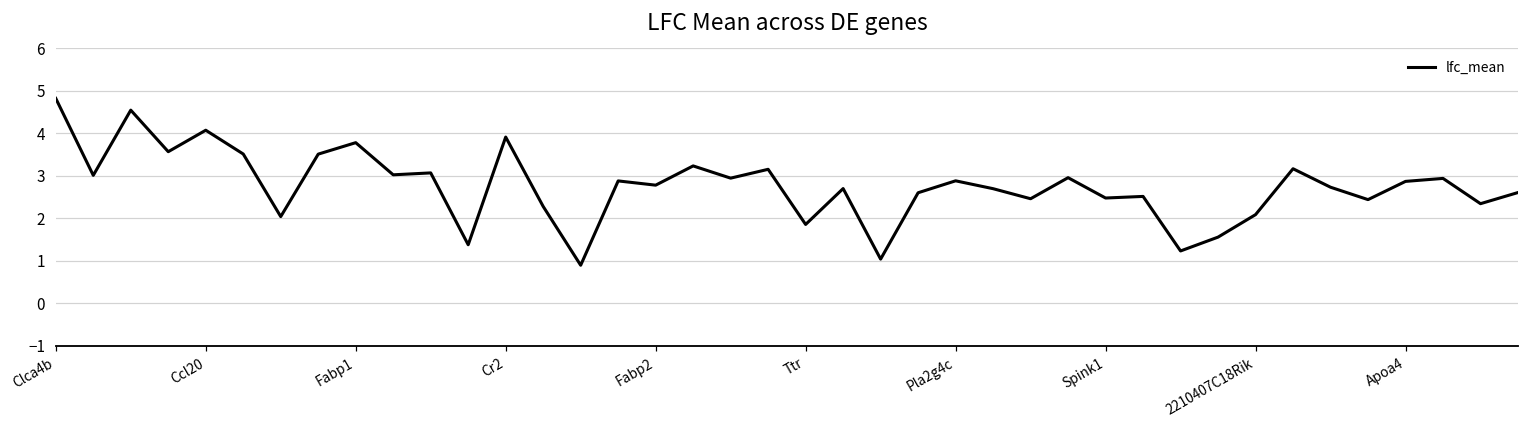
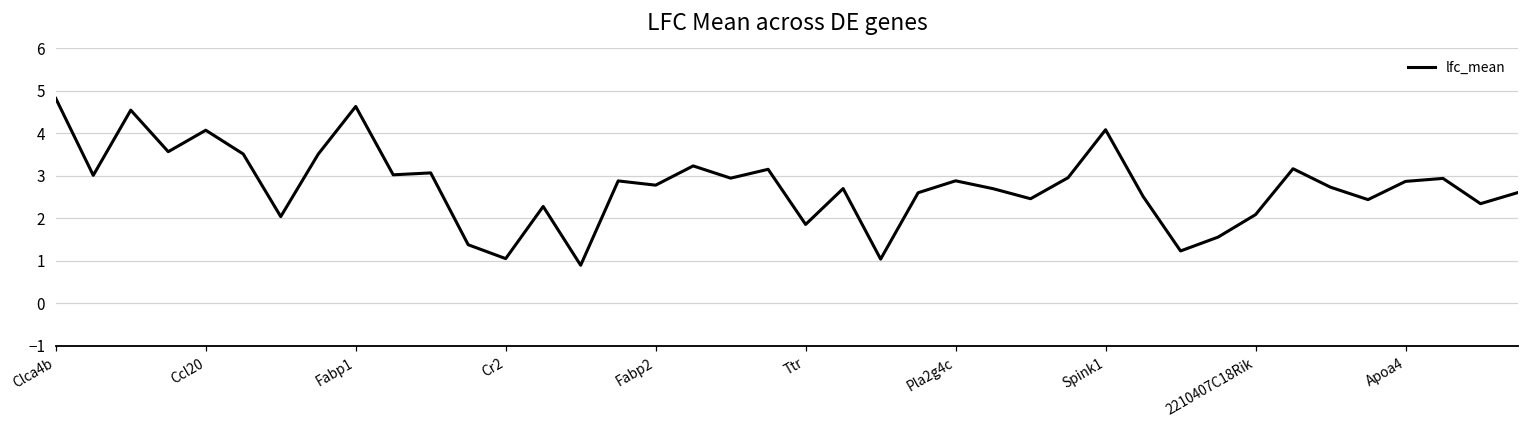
Fabp1: 3.8 -> 4.6
Cr2: 3.9 -> 1.1
Spink1: 2.5 -> 4.1
